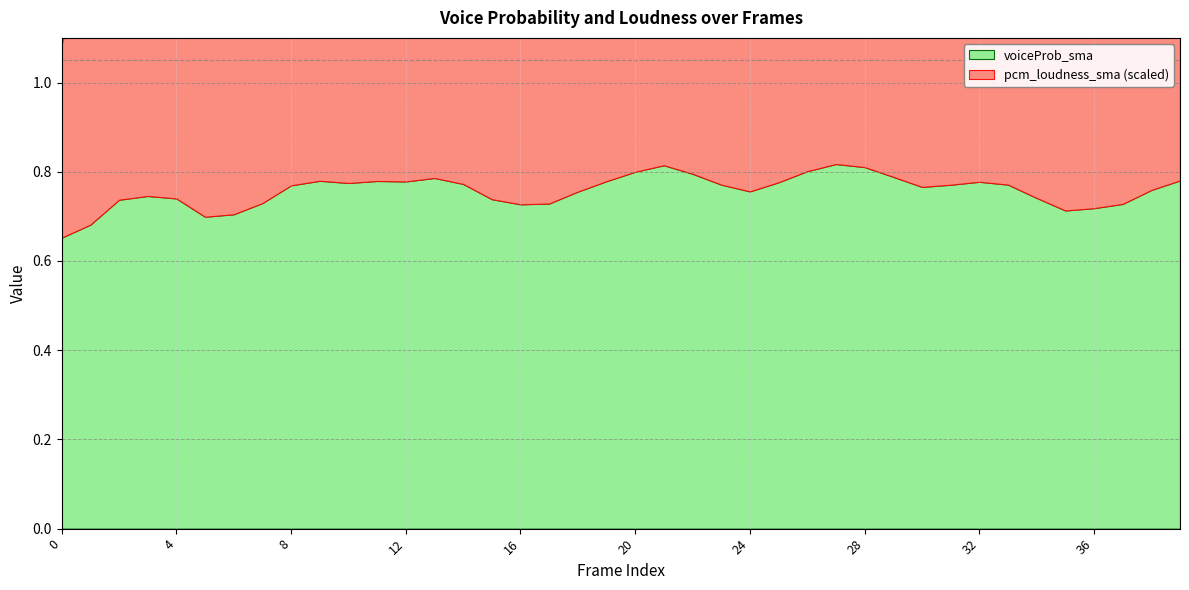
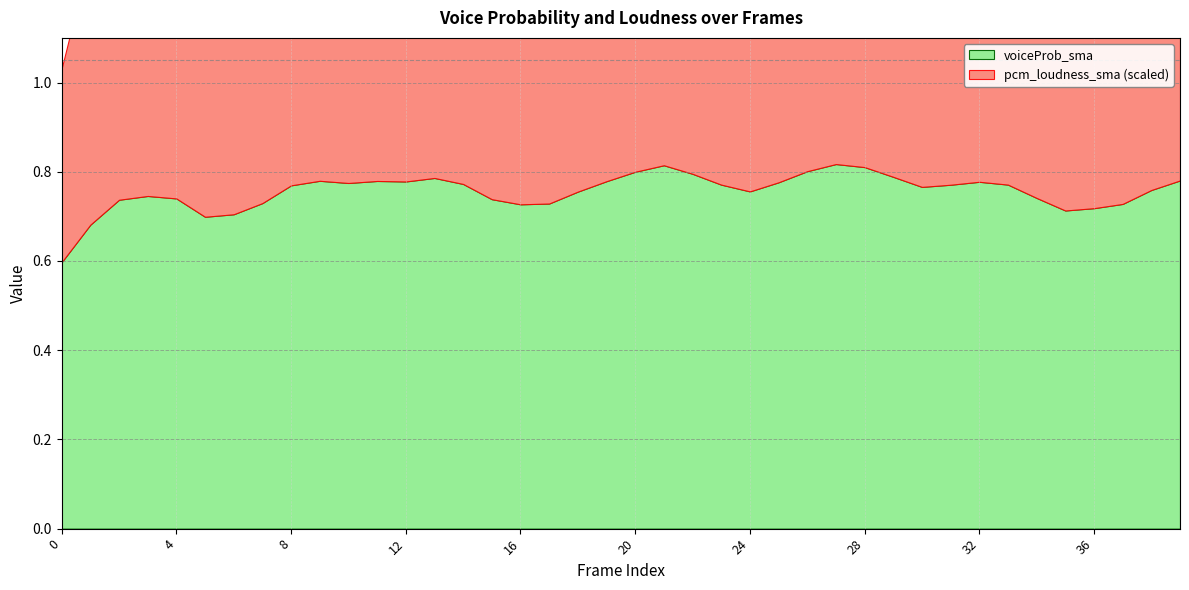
voiceProb_sma, 0: 0.65 -> 0.60
